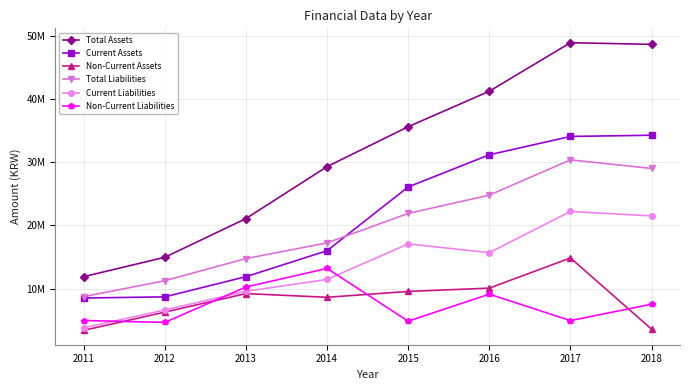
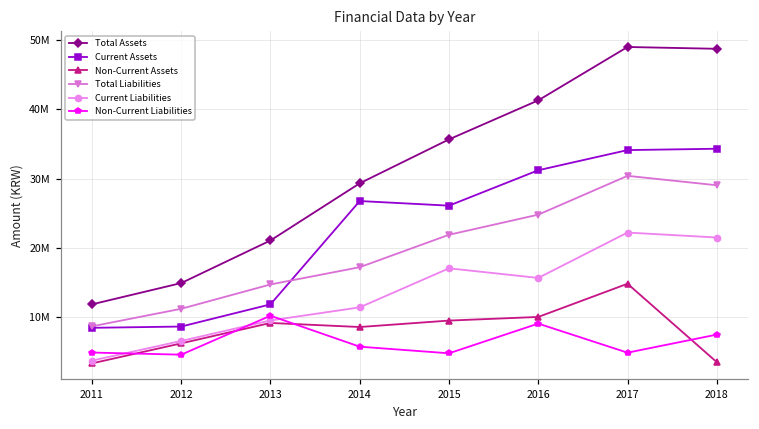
Current Assets, 2014: 16000000 -> 27000000
Non-Current Liabilities, 2014: 13000000 -> 6000000
